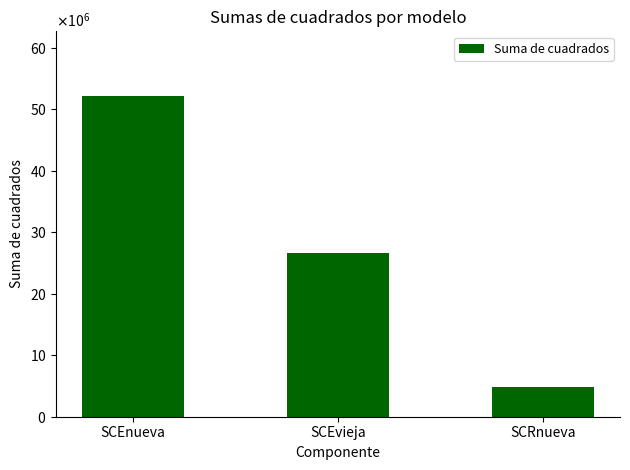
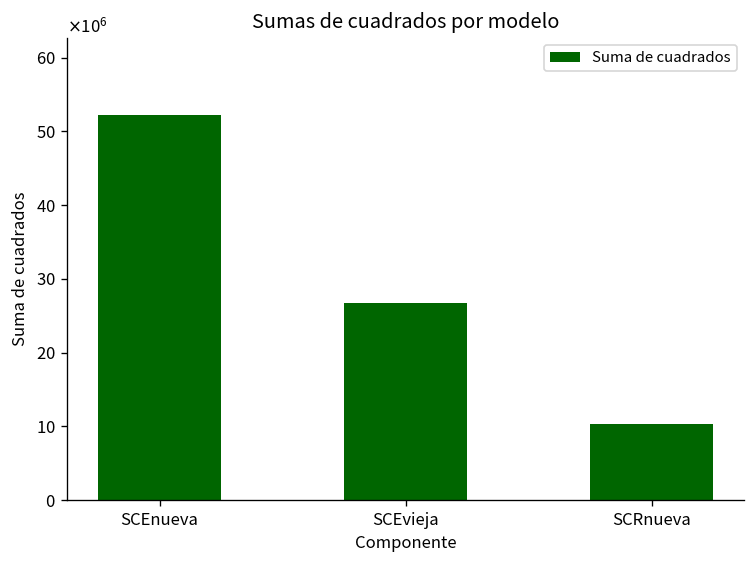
SCRnueva: 5000000 -> 10000000
